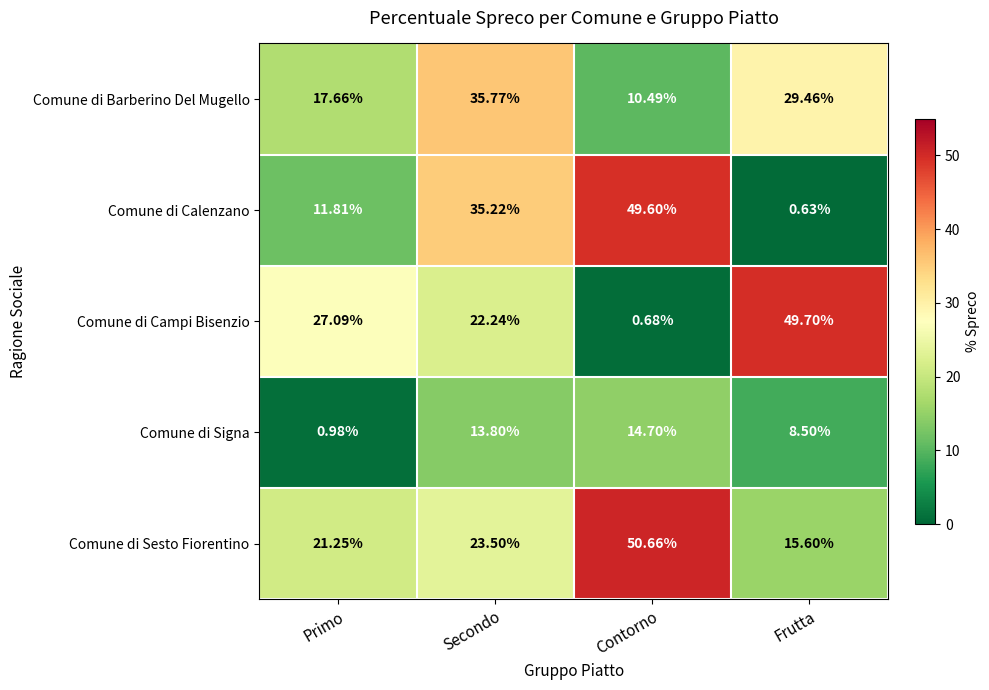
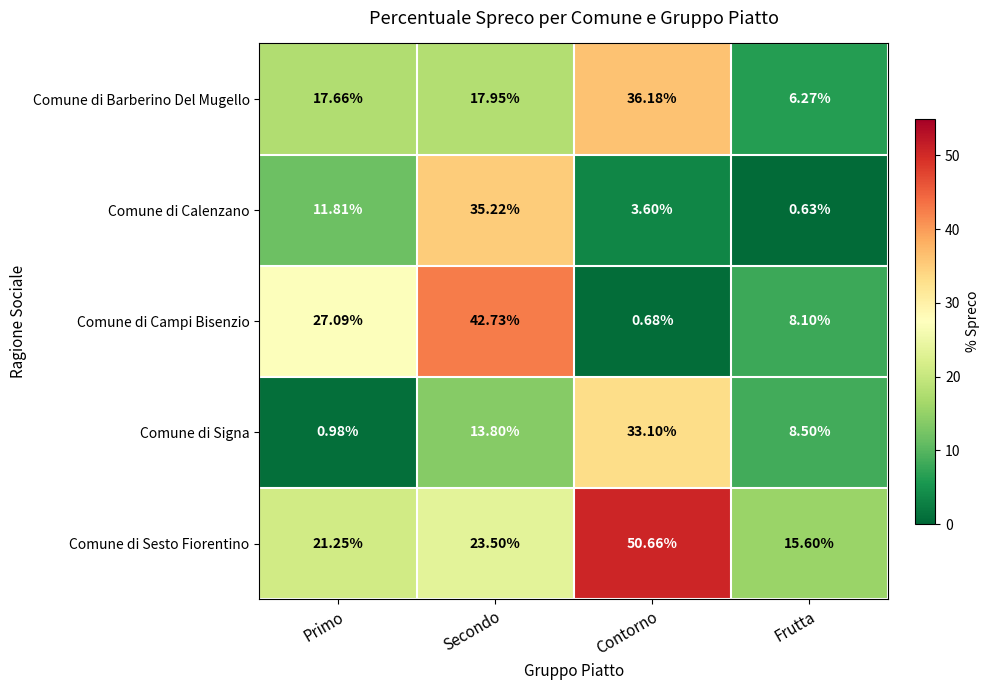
Comune di Barberino Del Mugello, Secondo: 35.77% -> 17.95%
Comune di Barberino Del Mugello, Contorno: 10.49% -> 36.18%
Comune di Barberino Del Mugello, Frutta: 29.46% -> 6.27%
Comune di Calenzano, Contorno: 49.60% -> 3.60%
Comune di Campi Bisenzio, Secondo: 22.24% -> 42.73%
Comune di Campi Bisenzio, Frutta: 49.70% -> 8.10%
Comune di Signa, Contorno: 14.70% -> 33.10%
